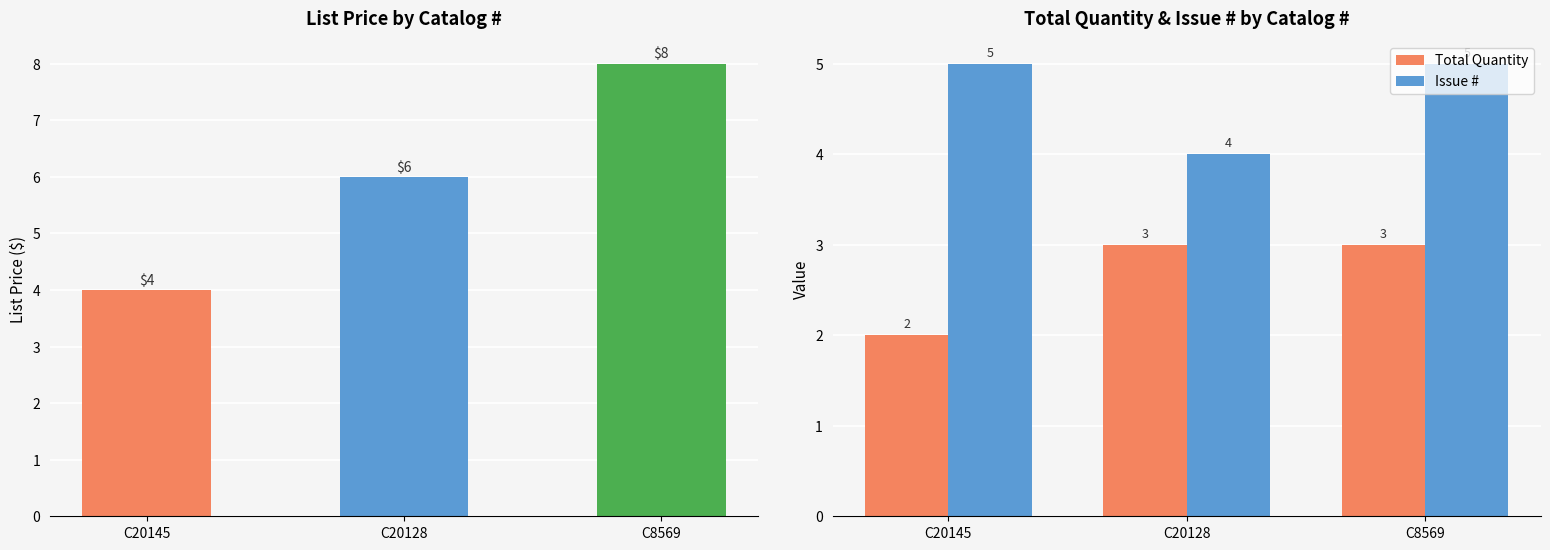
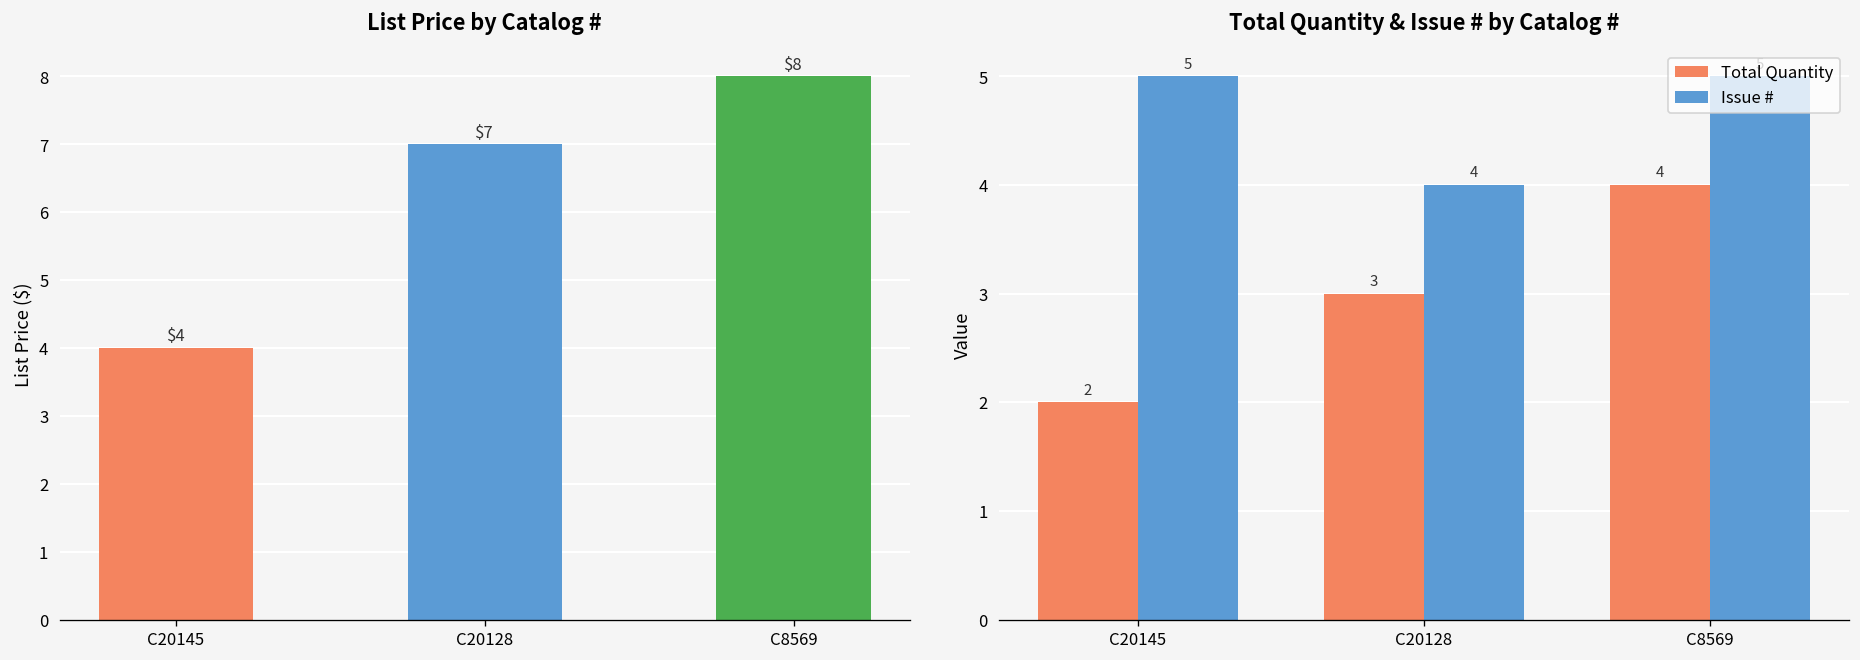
List Price by Catalog #, C20128: $6 -> $7
Total Quantity & Issue # by Catalog #, Total Quantity, C8569: 3 -> 4
